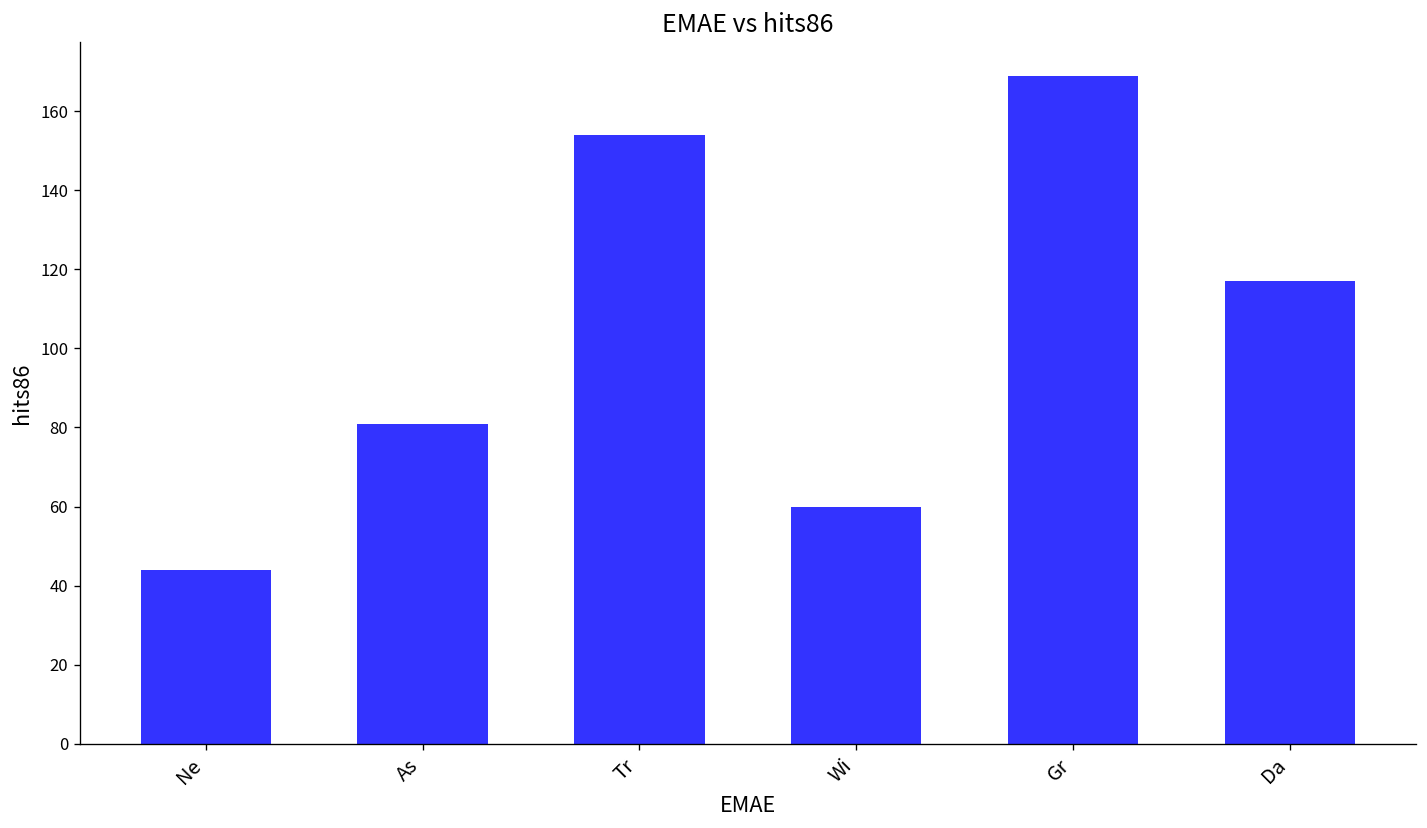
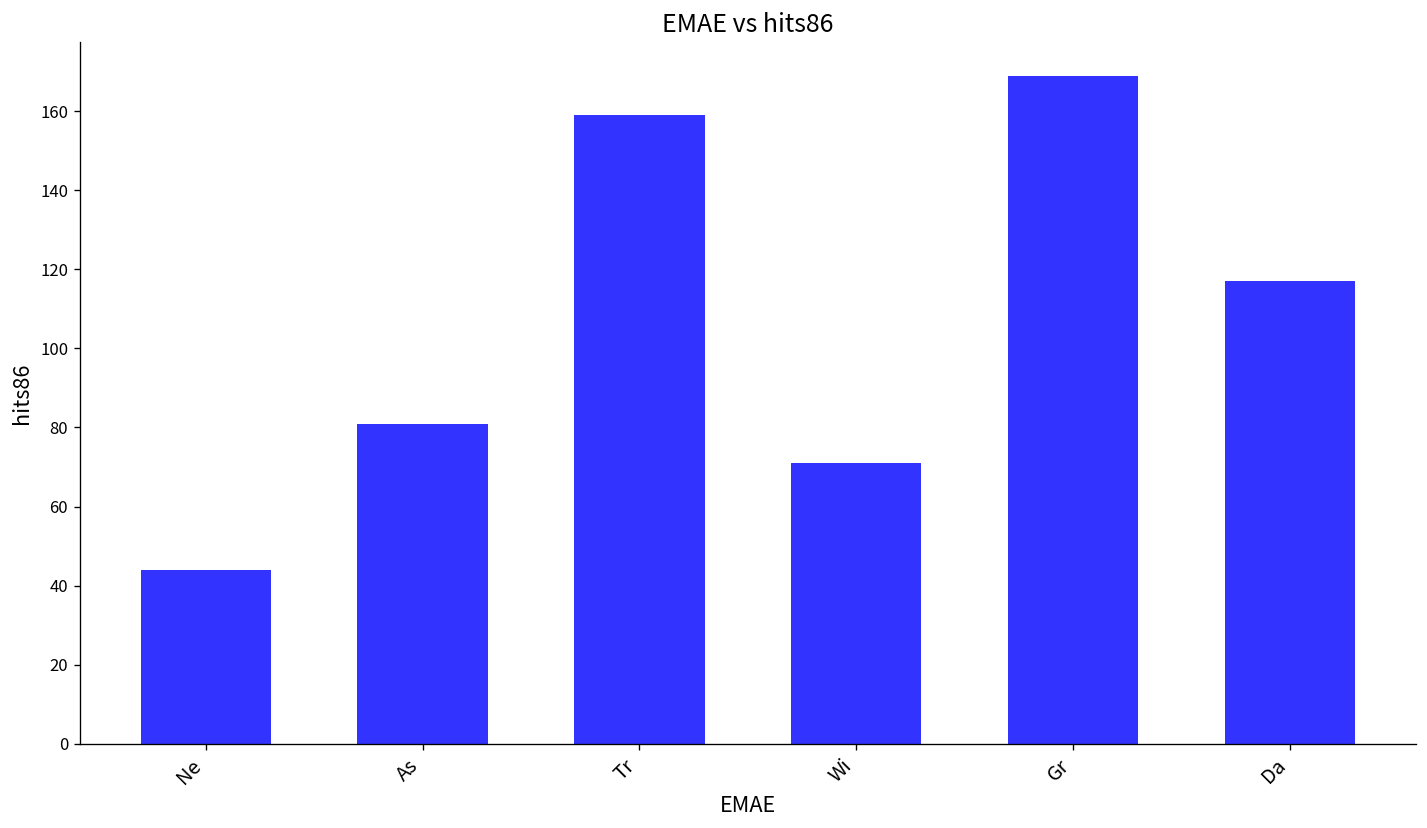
Tr: 154 -> 159
Wi: 60 -> 71
